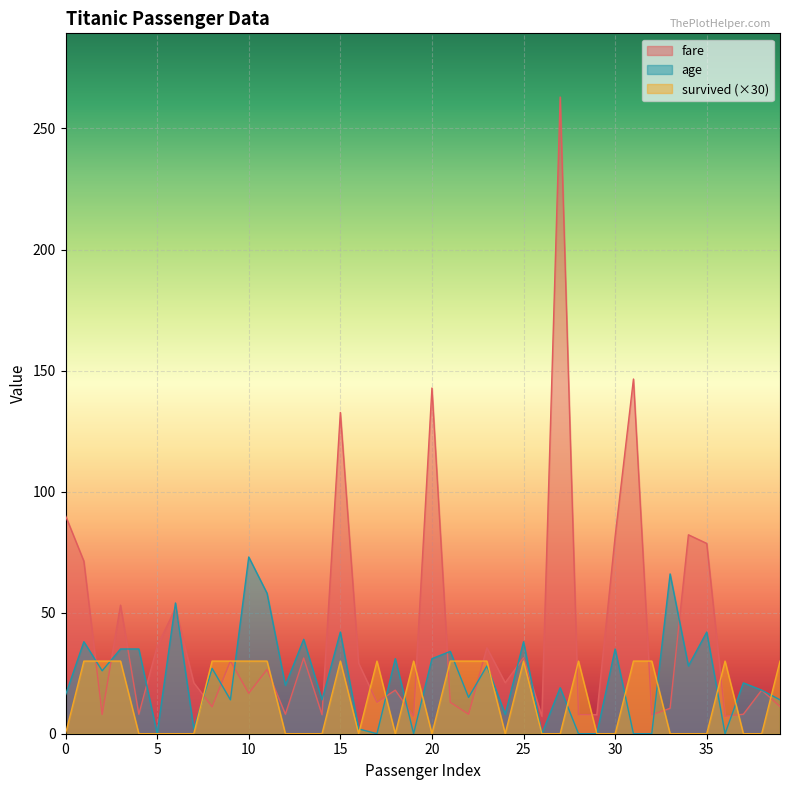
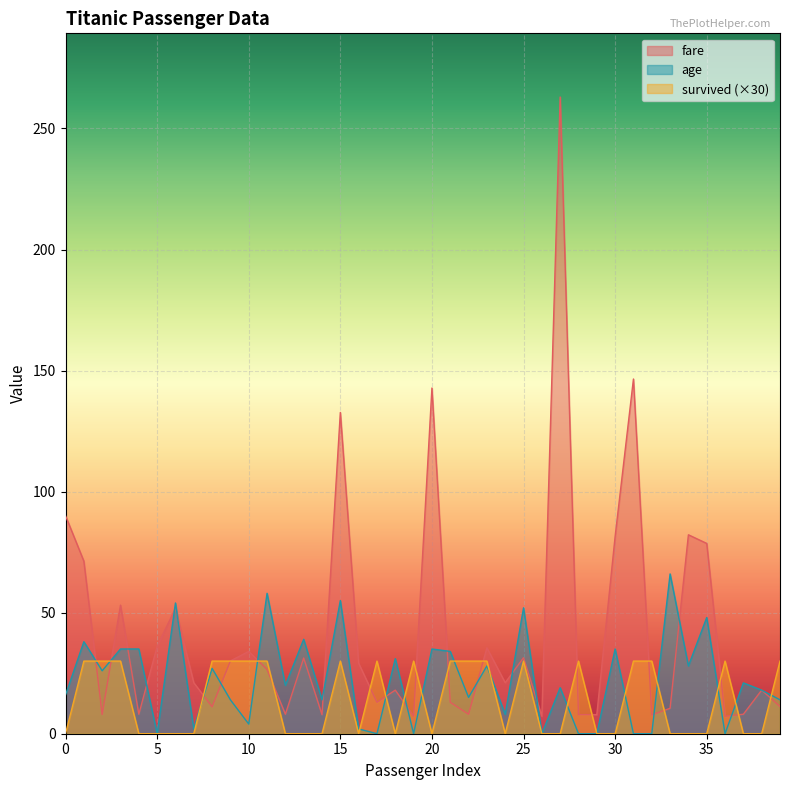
fare, 10: 17 -> 34
age, 10: 73 -> 4
age, 15: 42 -> 55
age, 20: 31 -> 35
age, 25: 38 -> 52
age, 35: 42 -> 48
